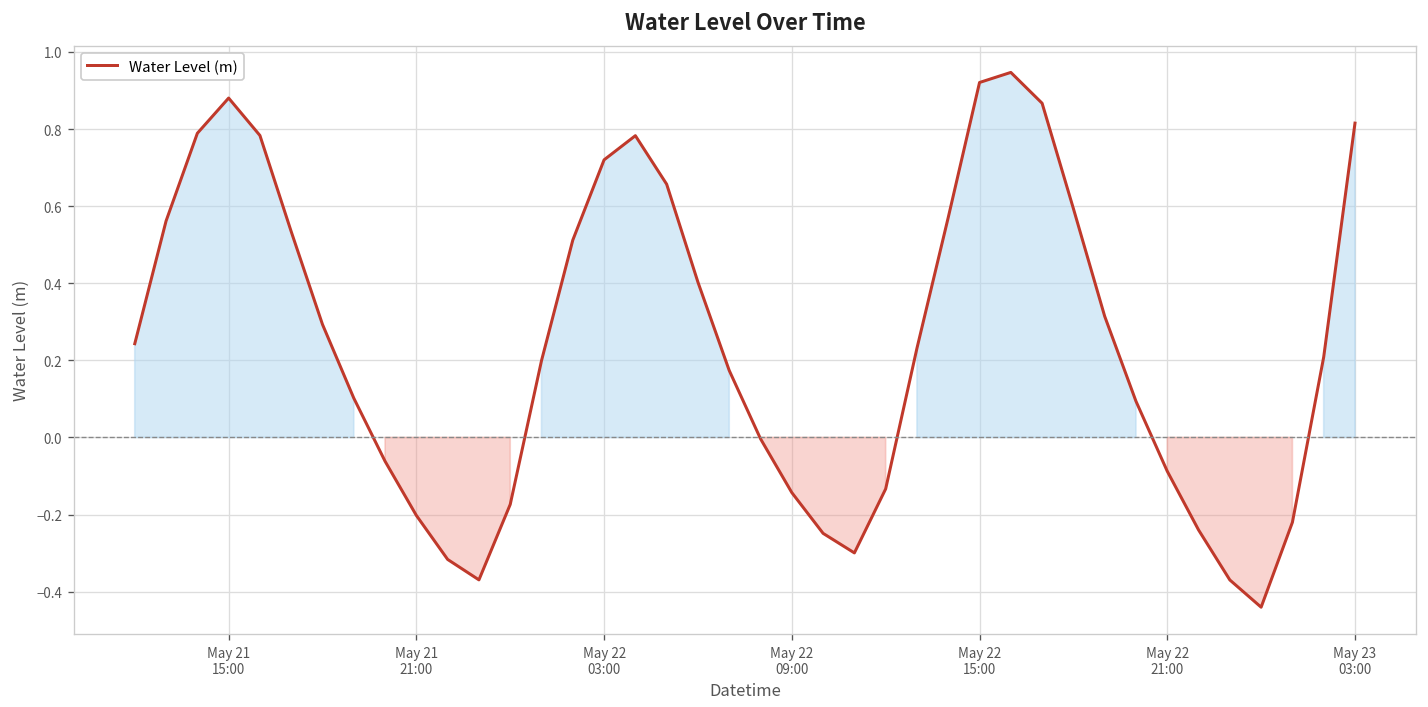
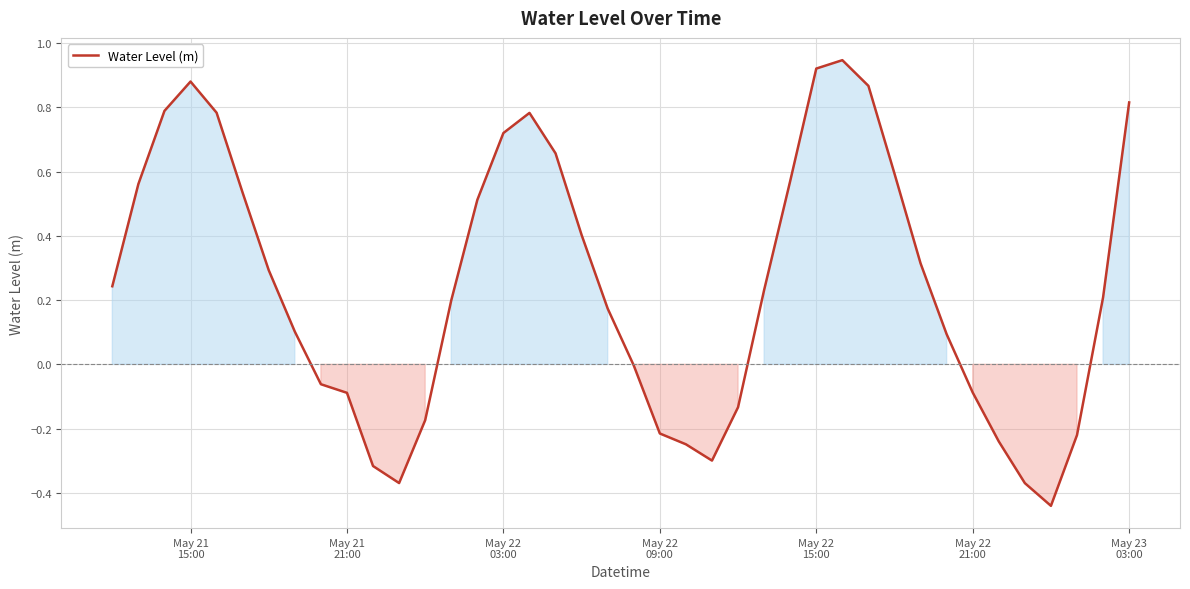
May 21 21:00: -0.20 -> -0.09
May 22 09:00: -0.14 -> -0.22
